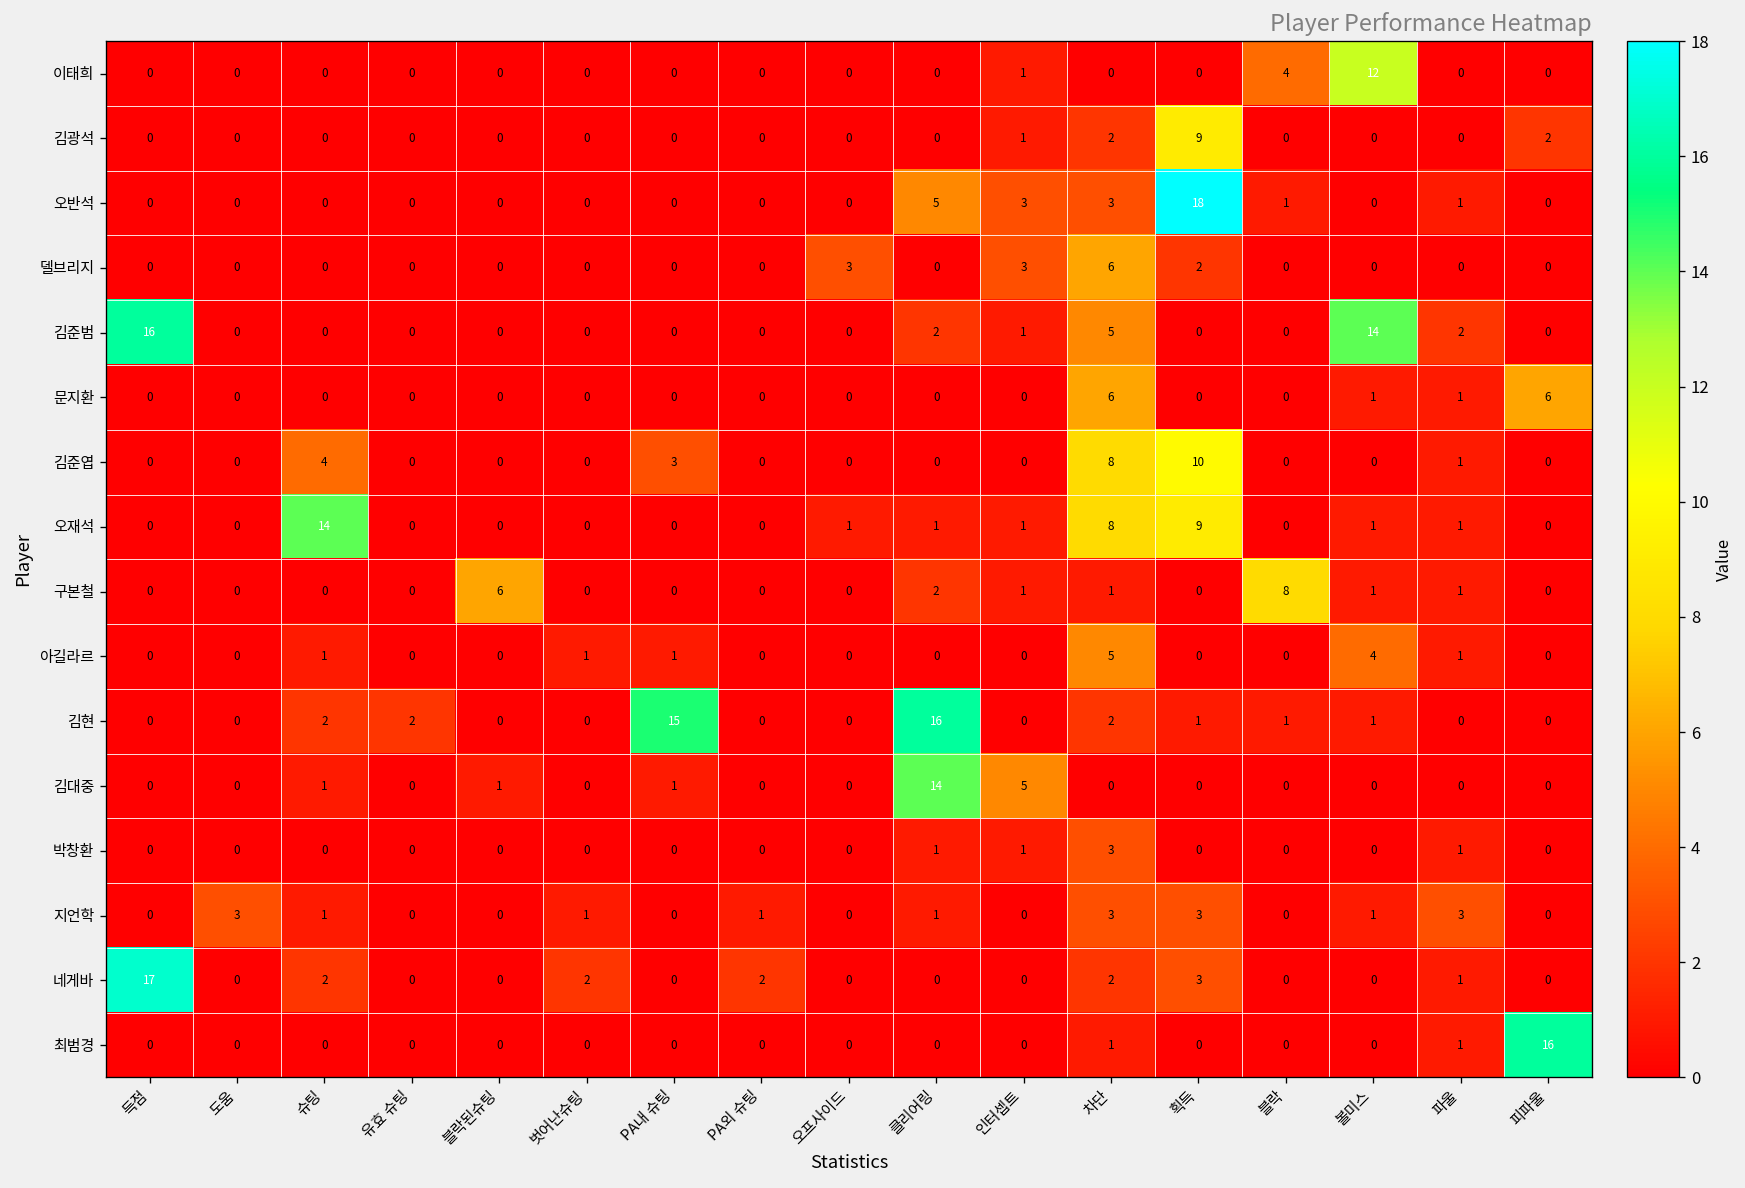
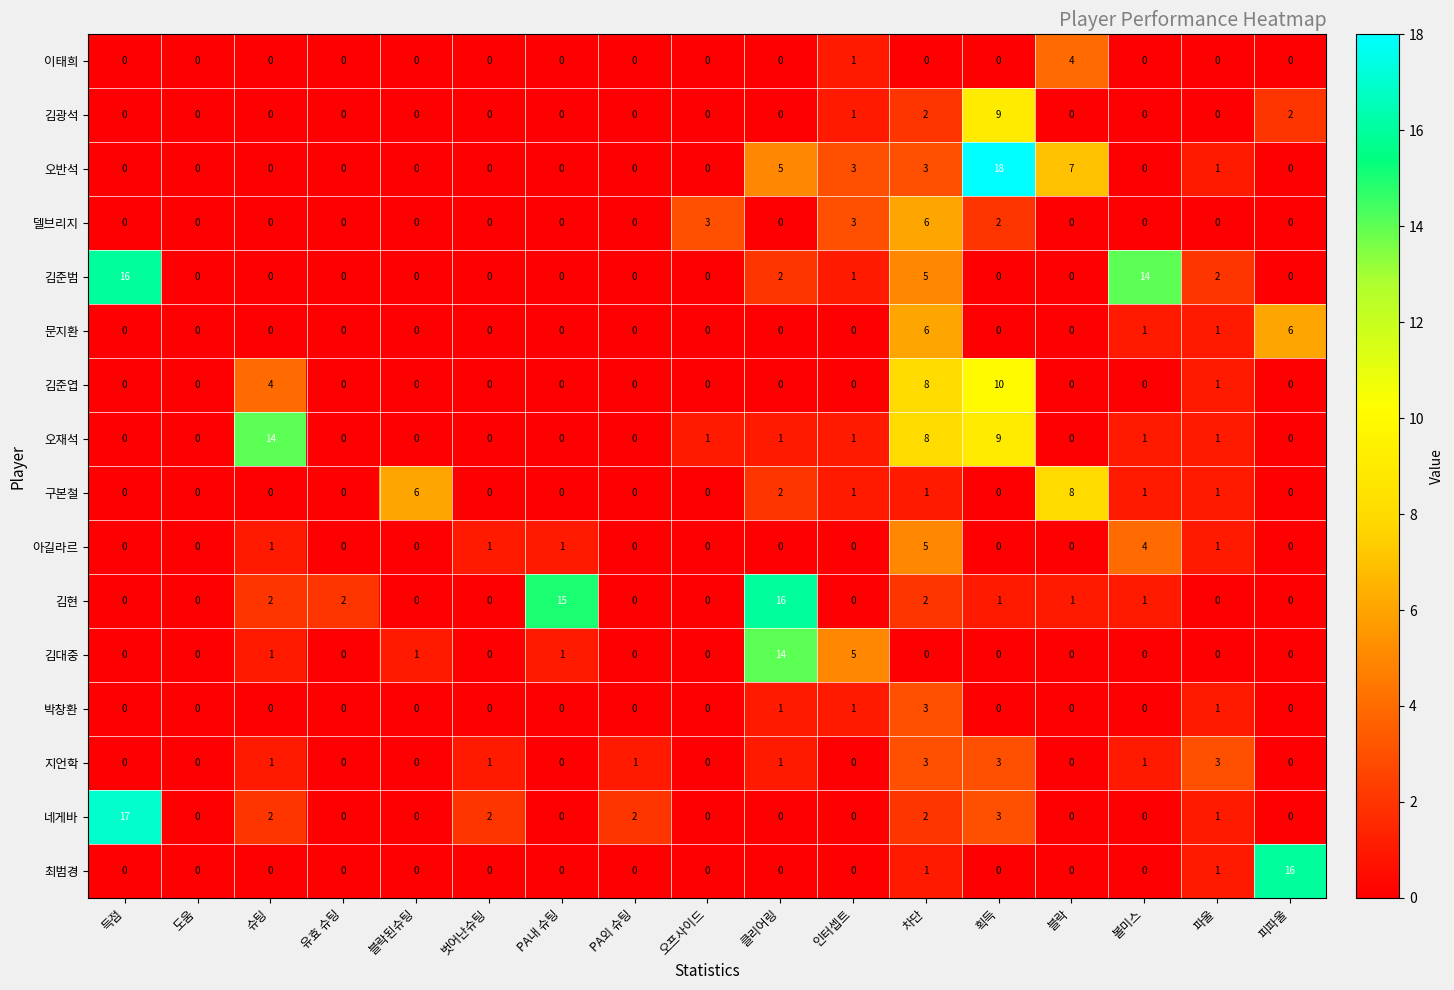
이태희, 볼미스: 12 -> 0
오반석, 블락: 1 -> 7
김준엽, PA내 슈팅: 3 -> 0
지언학, 도움: 3 -> 0
